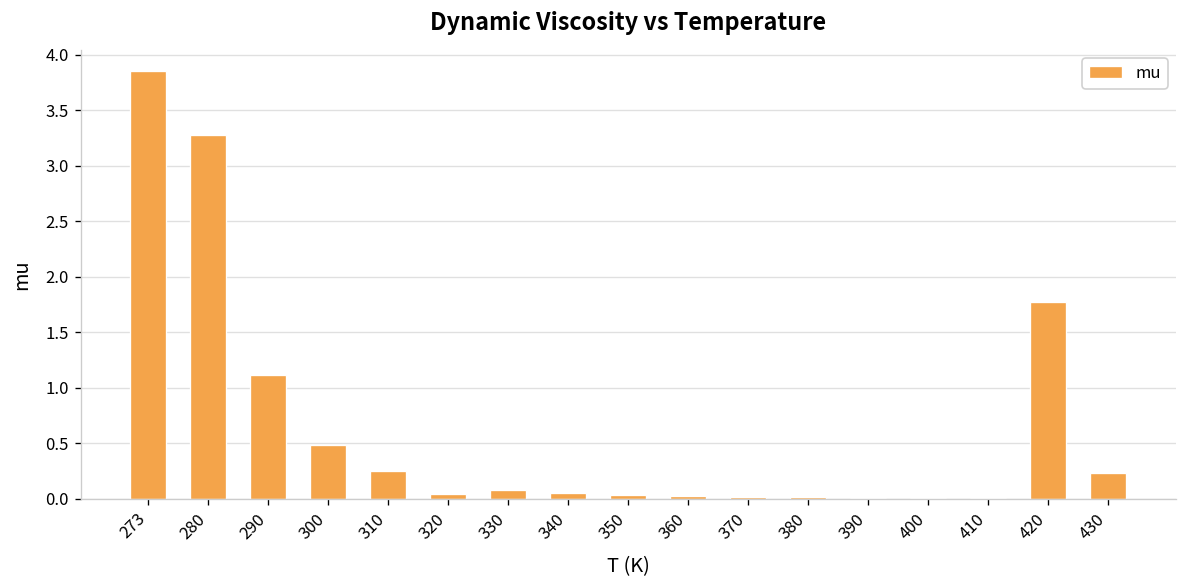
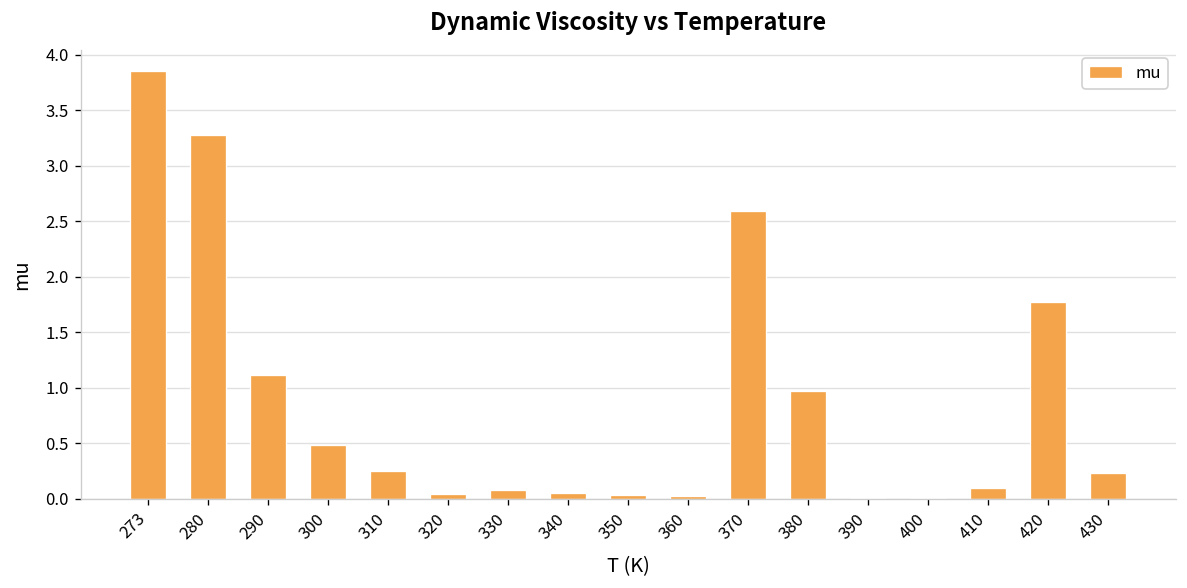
370: 0.0 -> 2.6
380: 0.0 -> 1.0
410: 0.0 -> 0.1
